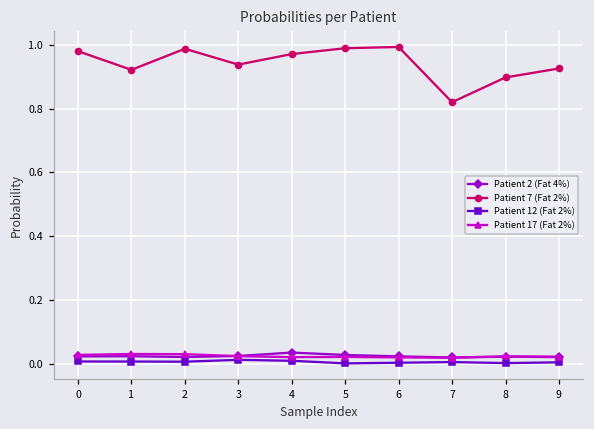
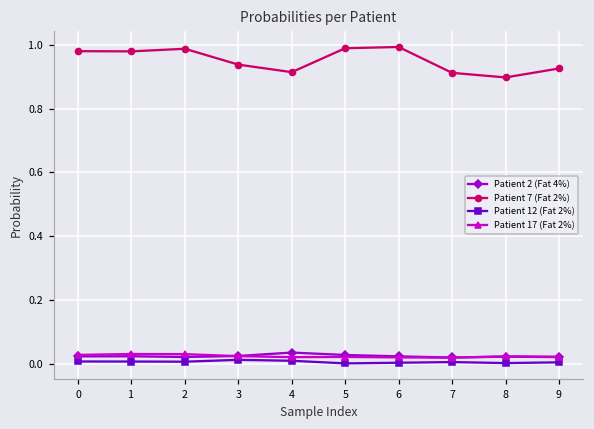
Patient 7 (Fat 2%), 1: 0.92 -> 0.98
Patient 7 (Fat 2%), 4: 0.97 -> 0.91
Patient 7 (Fat 2%), 7: 0.82 -> 0.91
